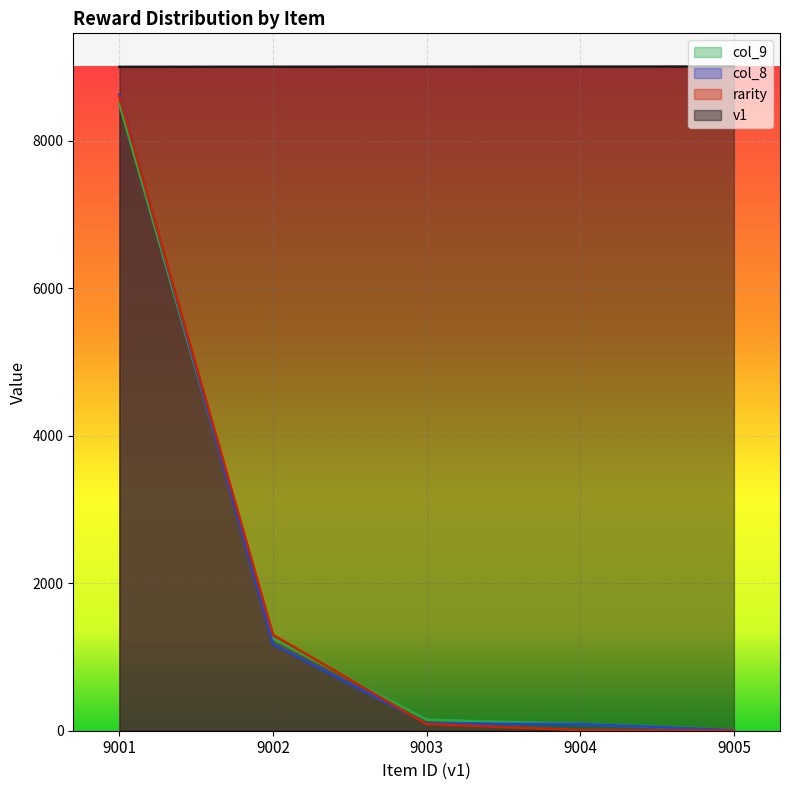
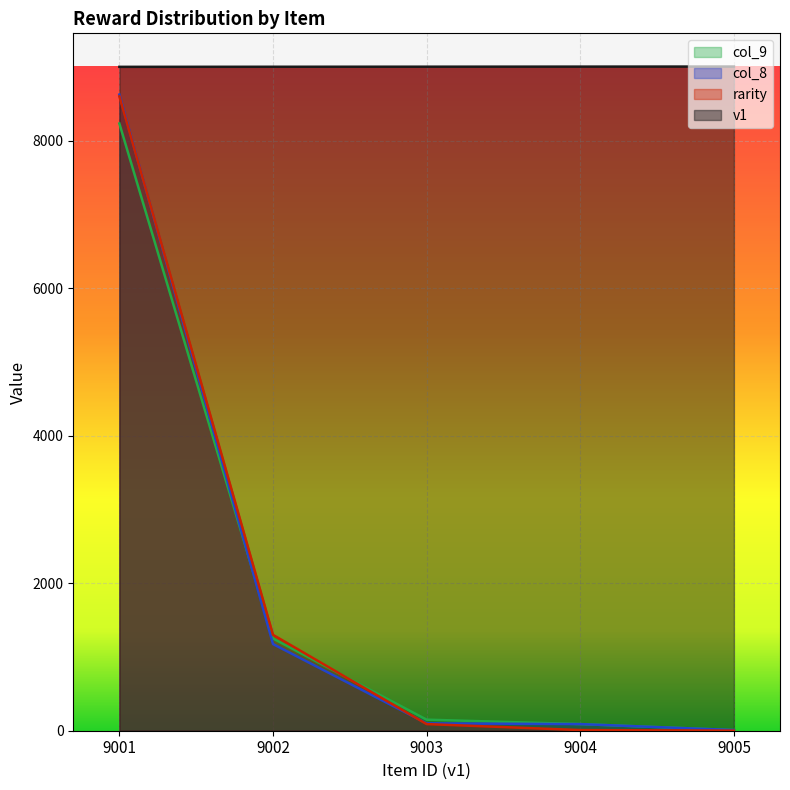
col_9, 9001: 8500 -> 8200
